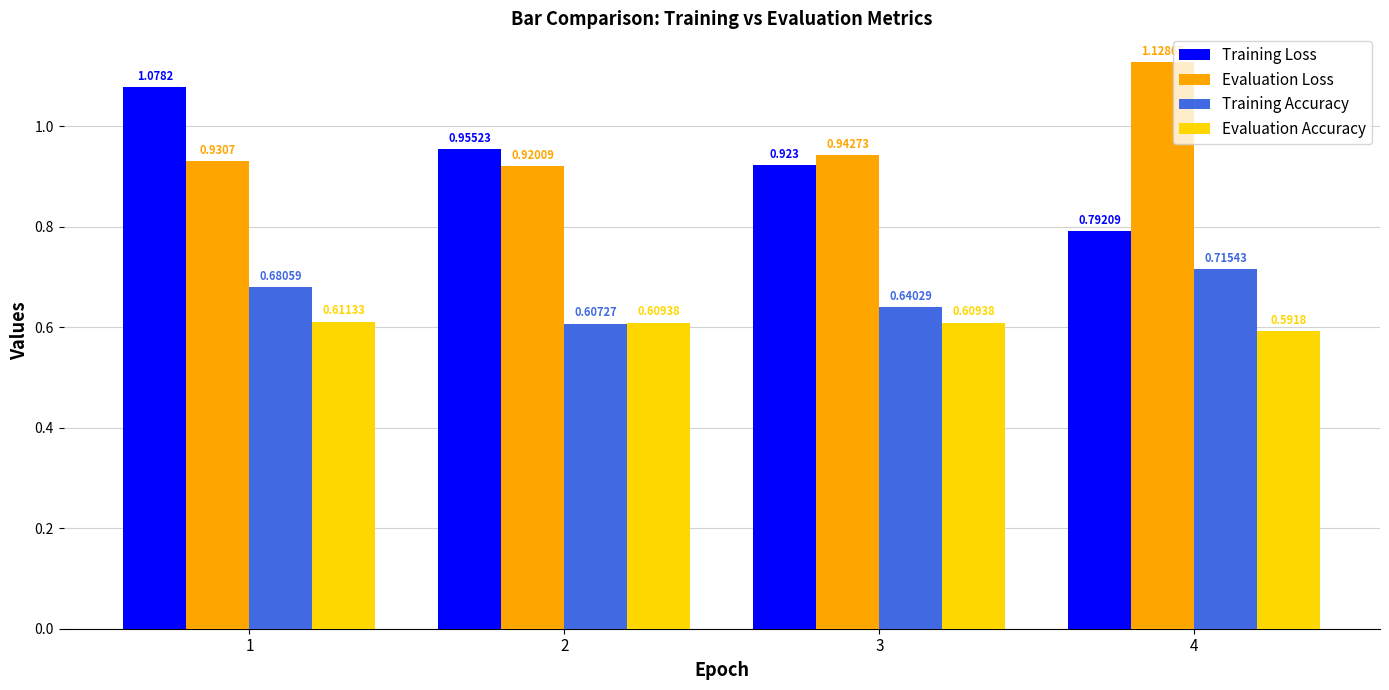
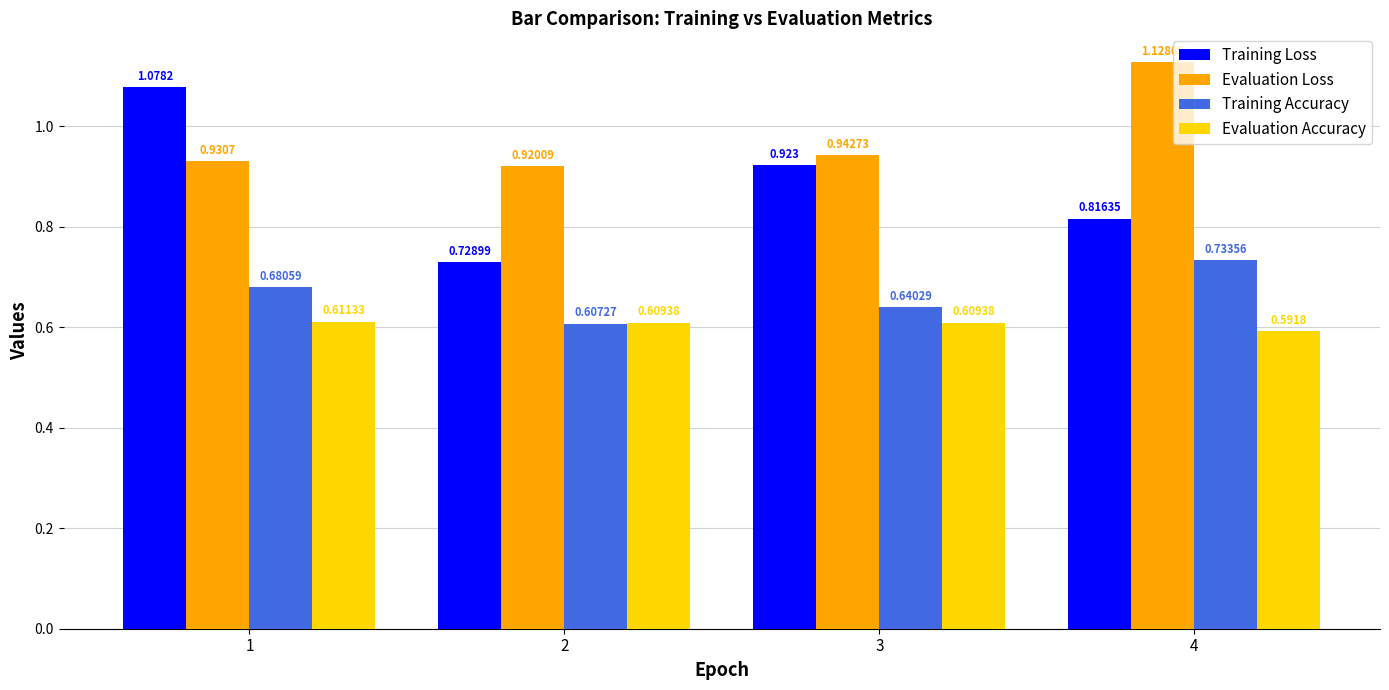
Training Loss, 2: 0.95523 -> 0.72899
Training Loss, 4: 0.79209 -> 0.81635
Training Accuracy, 4: 0.71543 -> 0.73356
